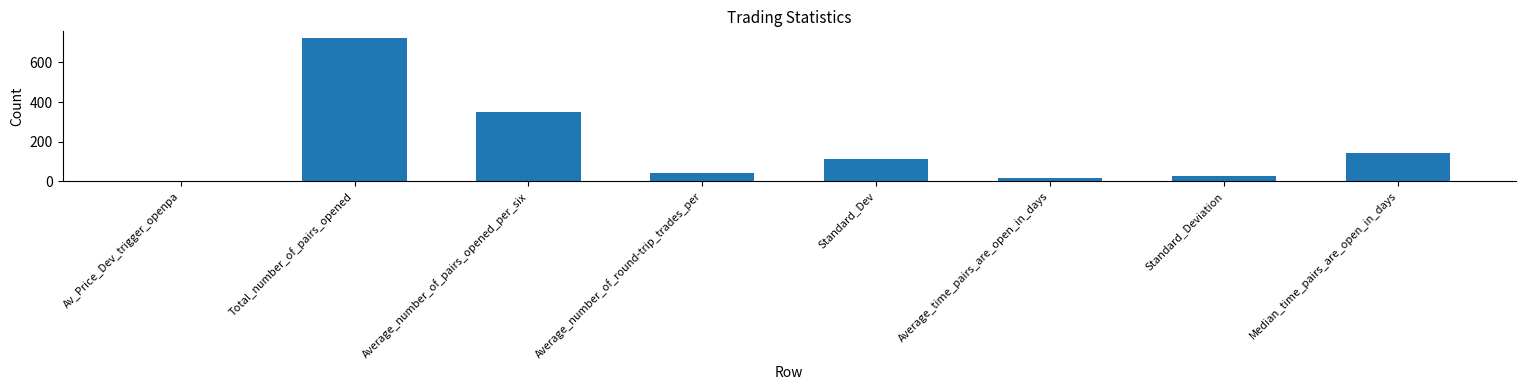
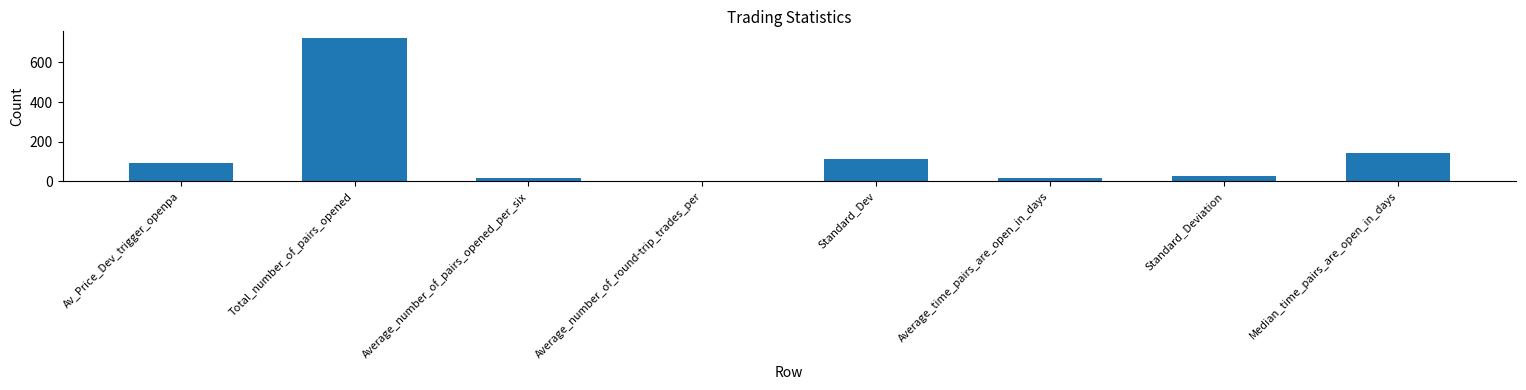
Av_Price_Dev_trigger_openpa: 0 -> 90
Average_number_of_pairs_opened_per_six: 350 -> 10
Average_number_of_round-trip_trades_per: 40 -> 0
